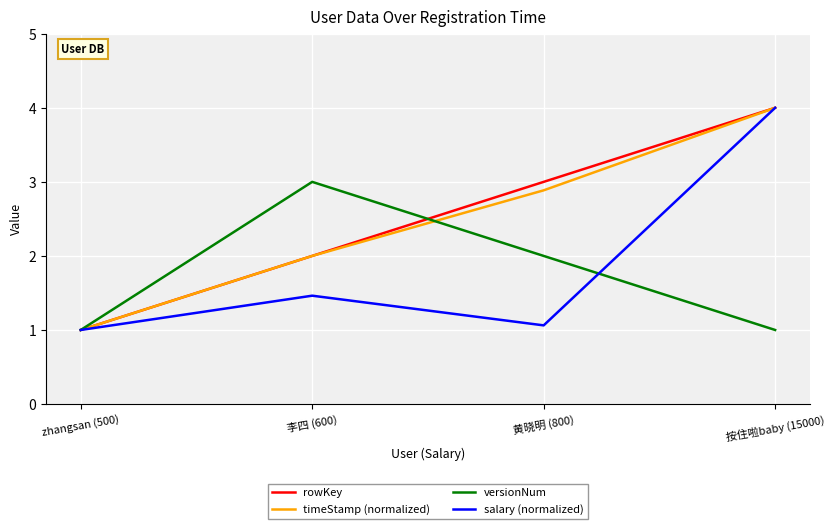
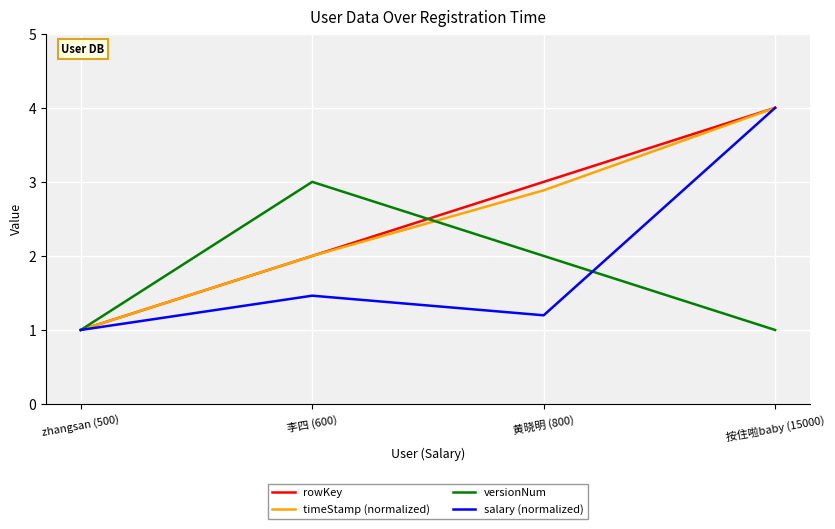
salary (normalized), 黄晓明 (800): 1.1 -> 1.2
